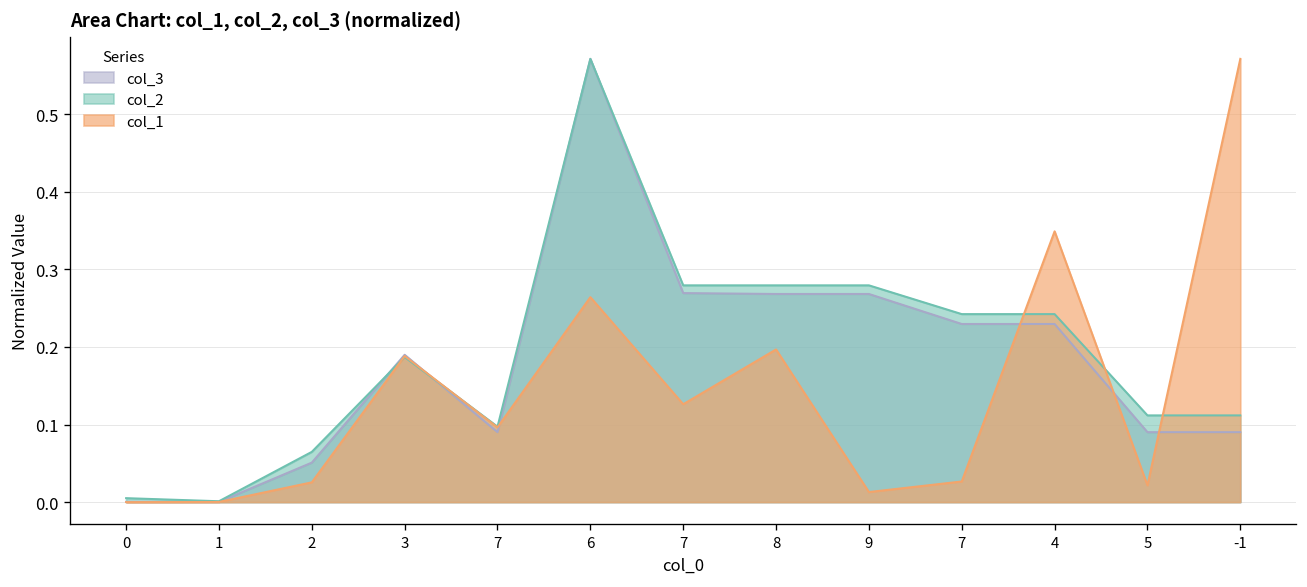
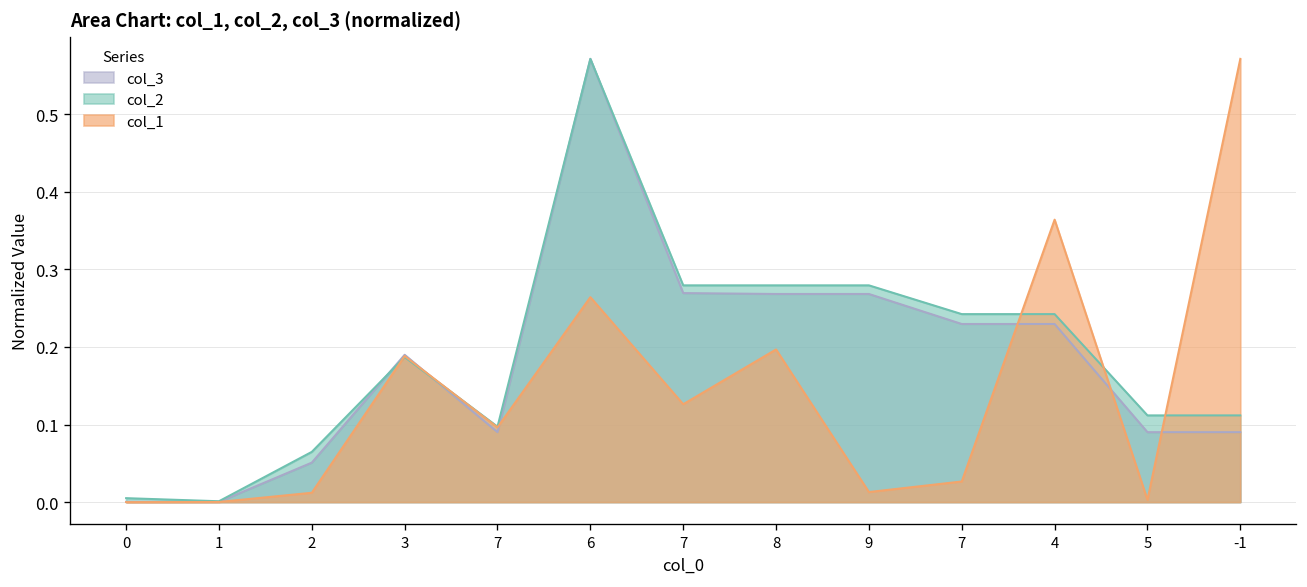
col_1, 2: 0.03 -> 0.01
col_1, 4: 0.35 -> 0.36
col_1, 5: 0.02 -> 0.00
